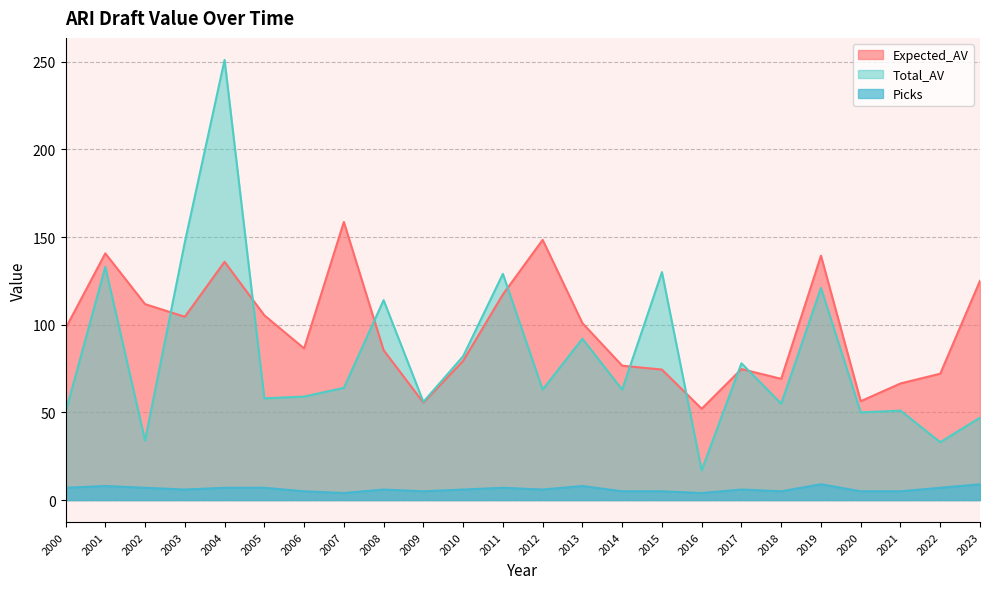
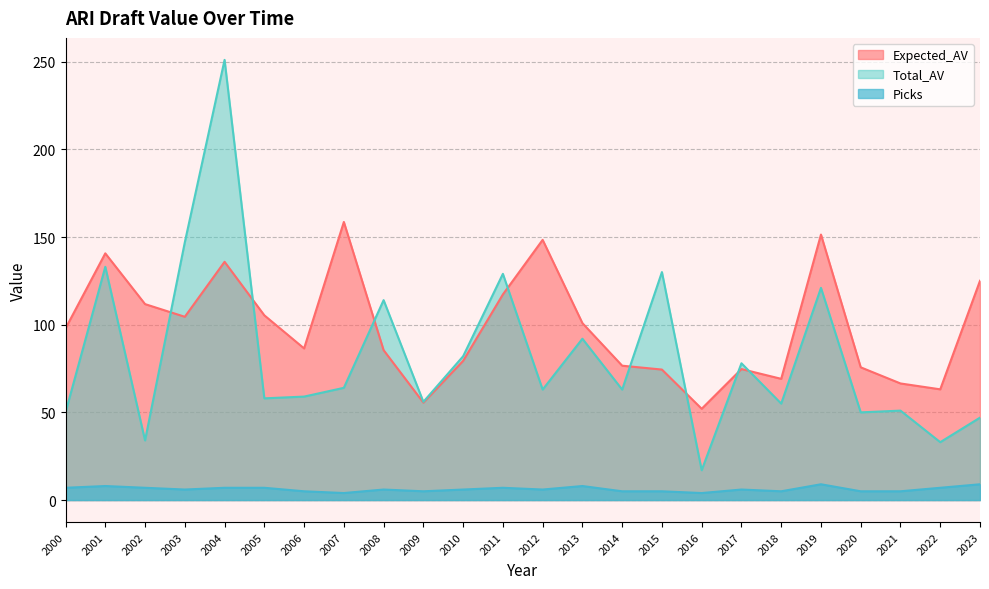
Expected_AV, 2019: 139 -> 151
Expected_AV, 2020: 56 -> 76
Expected_AV, 2022: 72 -> 63
